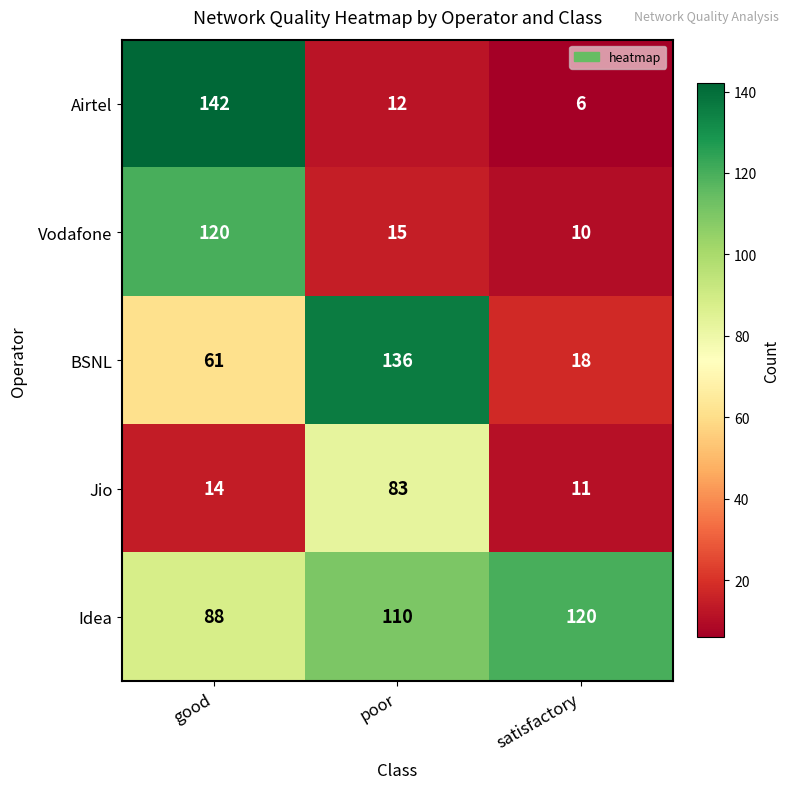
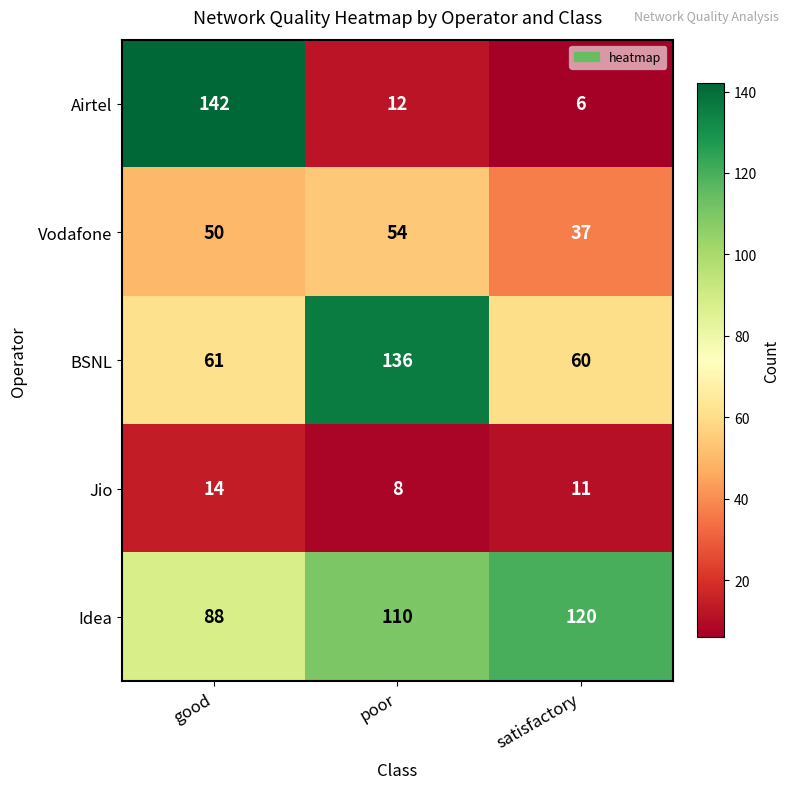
Vodafone, good: 120 -> 50
Vodafone, poor: 15 -> 54
Vodafone, satisfactory: 10 -> 37
BSNL, satisfactory: 18 -> 60
Jio, poor: 83 -> 8
